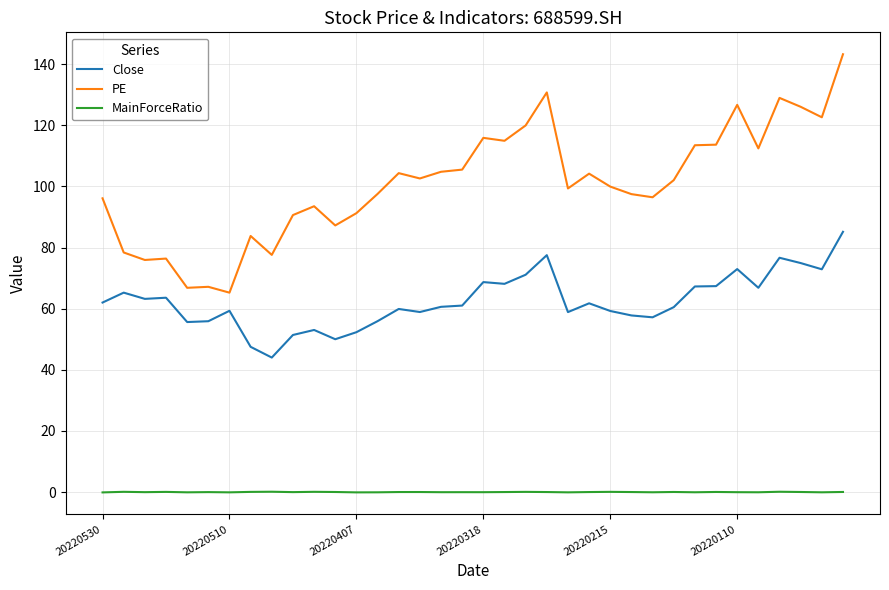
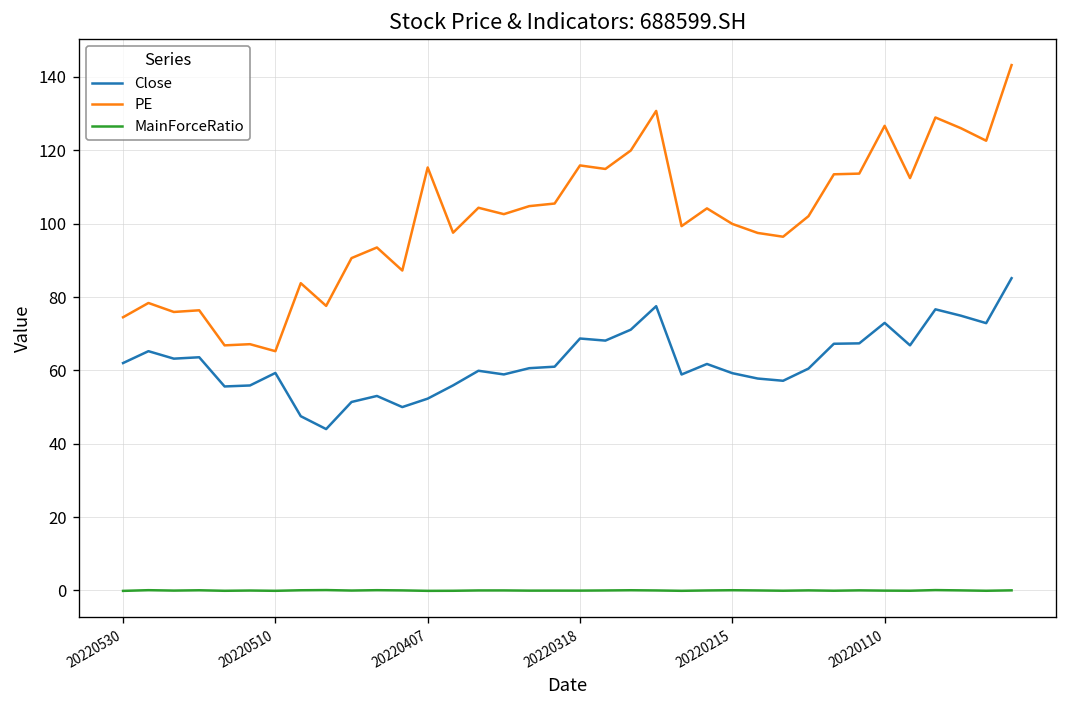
PE, 20220530: 96 -> 74
PE, 20220407: 91 -> 115
